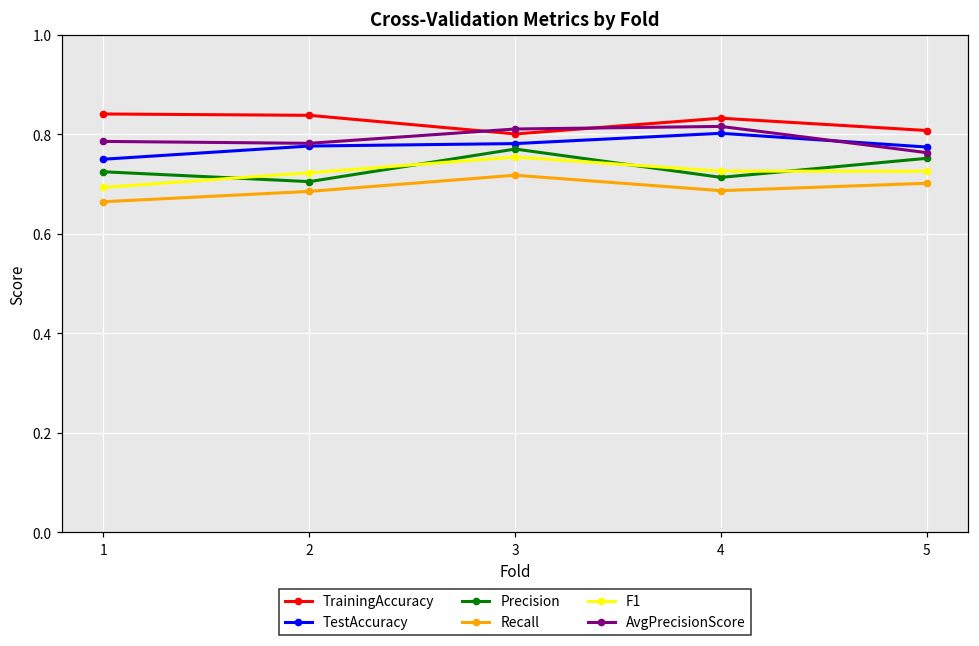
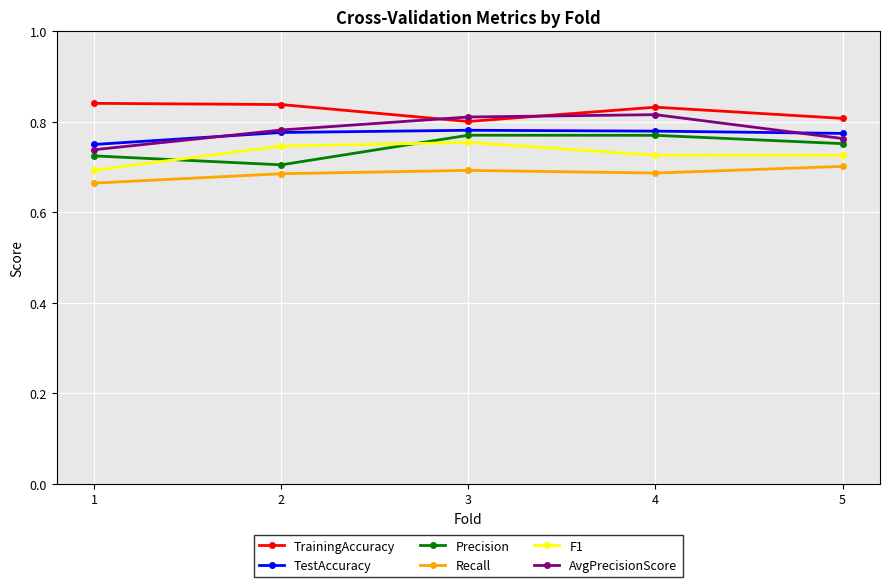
AvgPrecisionScore, 1: 0.79 -> 0.74
F1, 2: 0.72 -> 0.75
Recall, 3: 0.72 -> 0.69
TestAccuracy, 4: 0.80 -> 0.78
Precision, 4: 0.71 -> 0.77
